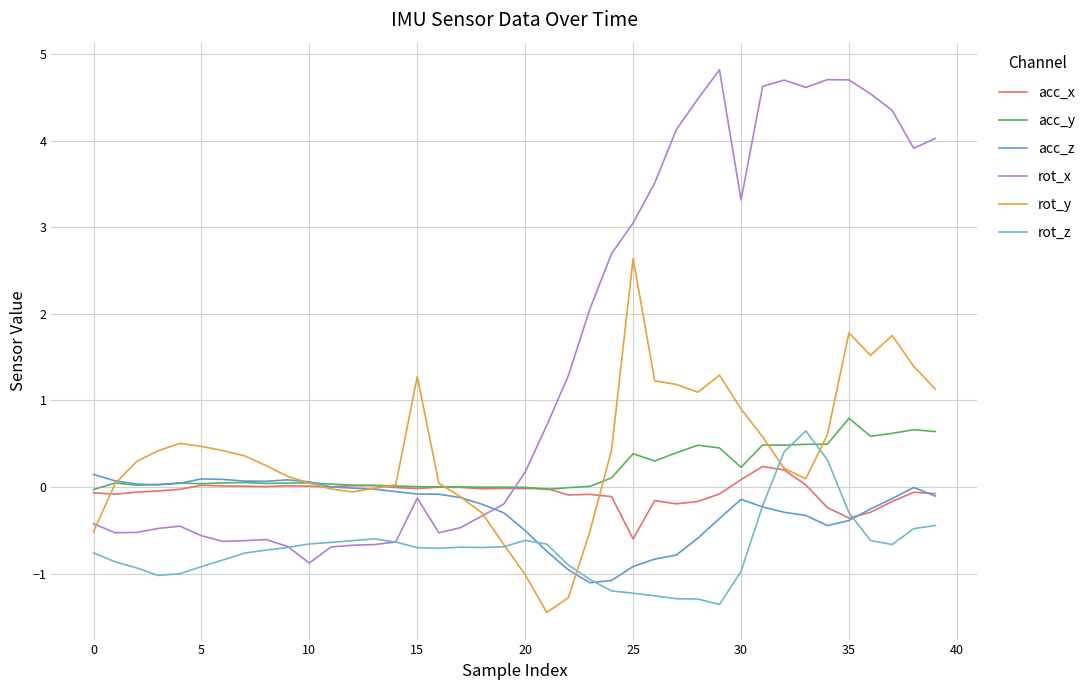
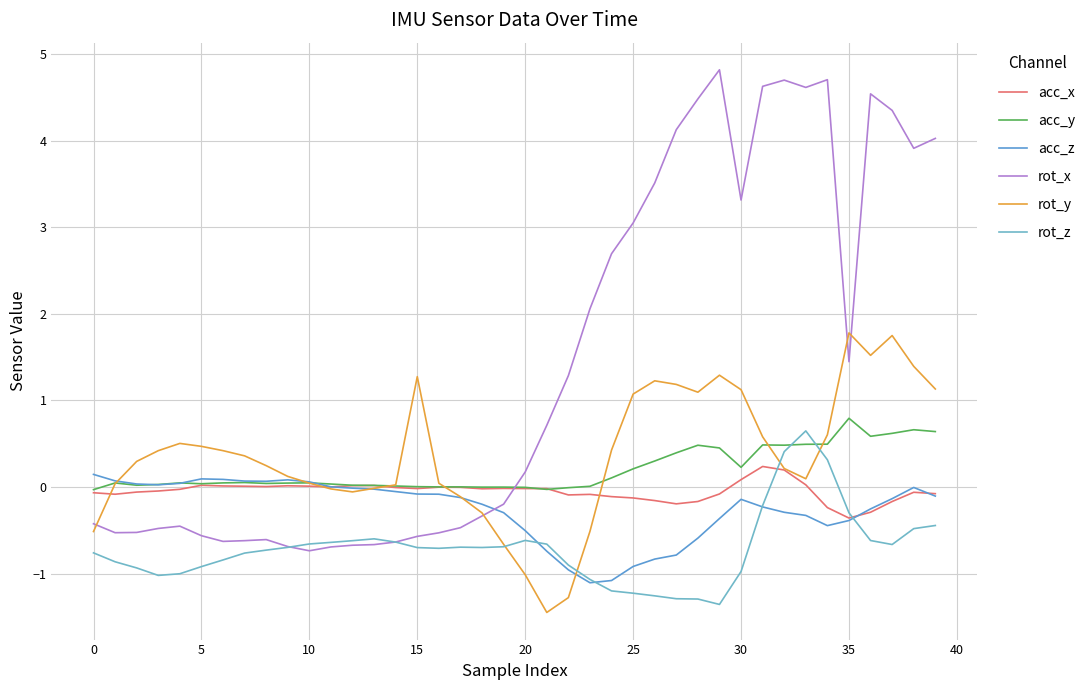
rot_x, 10: -0.9 -> -0.7
rot_x, 15: -0.1 -> -0.6
acc_x, 25: -0.6 -> -0.1
acc_y, 25: 0.4 -> 0.2
rot_y, 25: 2.6 -> 1.1
rot_y, 30: 0.9 -> 1.1
rot_x, 35: 4.7 -> 1.4
